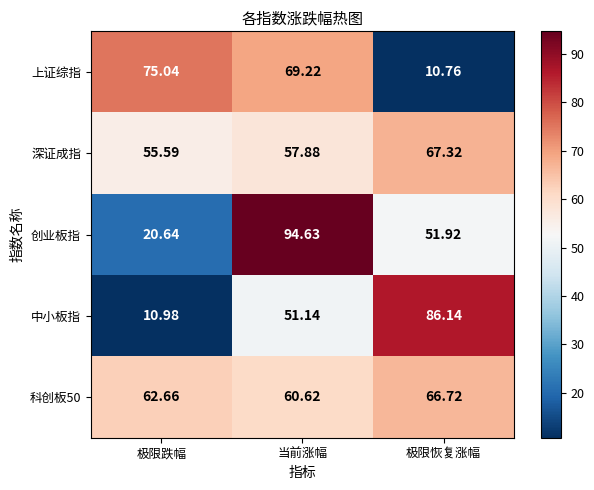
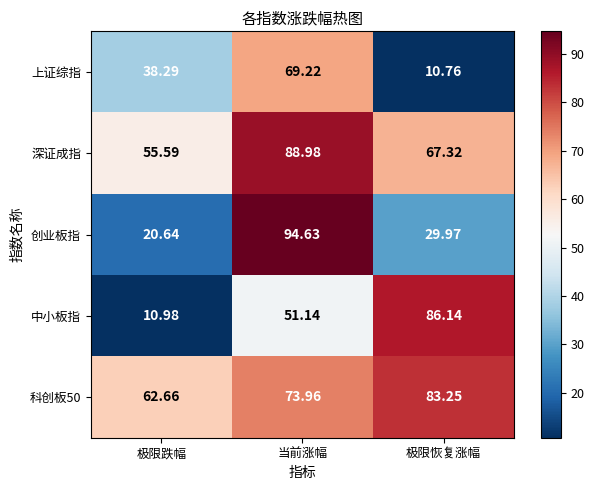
上证综指, 极限跌幅: 75.04 -> 38.29
深证成指, 当前涨幅: 57.88 -> 88.98
创业板指, 极限恢复涨幅: 51.92 -> 29.97
科创板50, 当前涨幅: 60.62 -> 73.96
科创板50, 极限恢复涨幅: 66.72 -> 83.25
